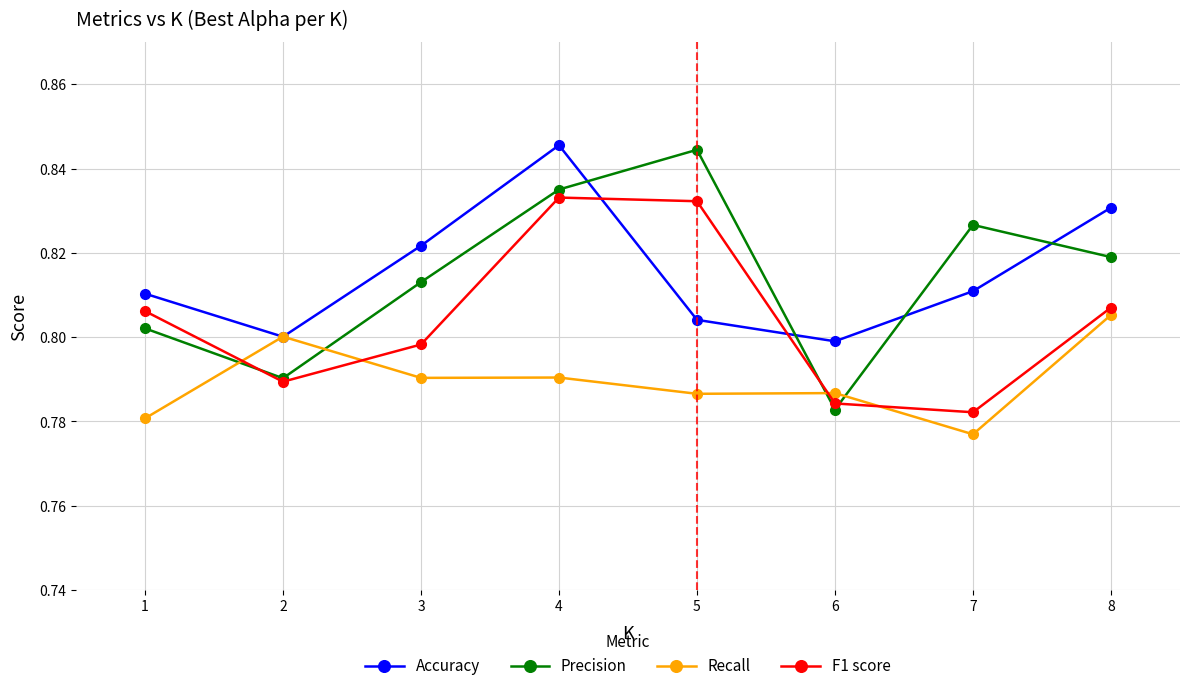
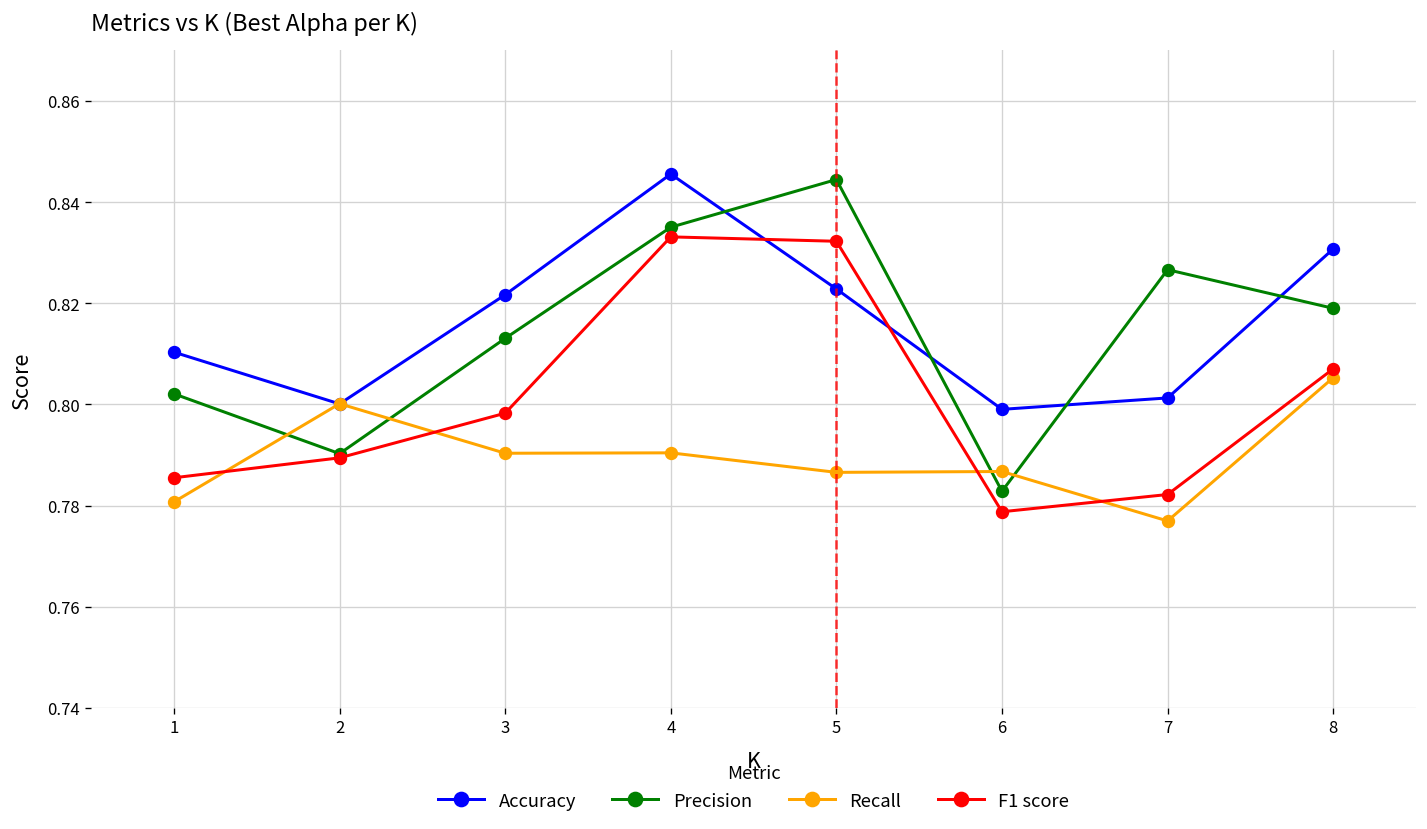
F1 score, 1: 0.806 -> 0.786
Accuracy, 5: 0.804 -> 0.823
F1 score, 6: 0.784 -> 0.779
Accuracy, 7: 0.811 -> 0.801
